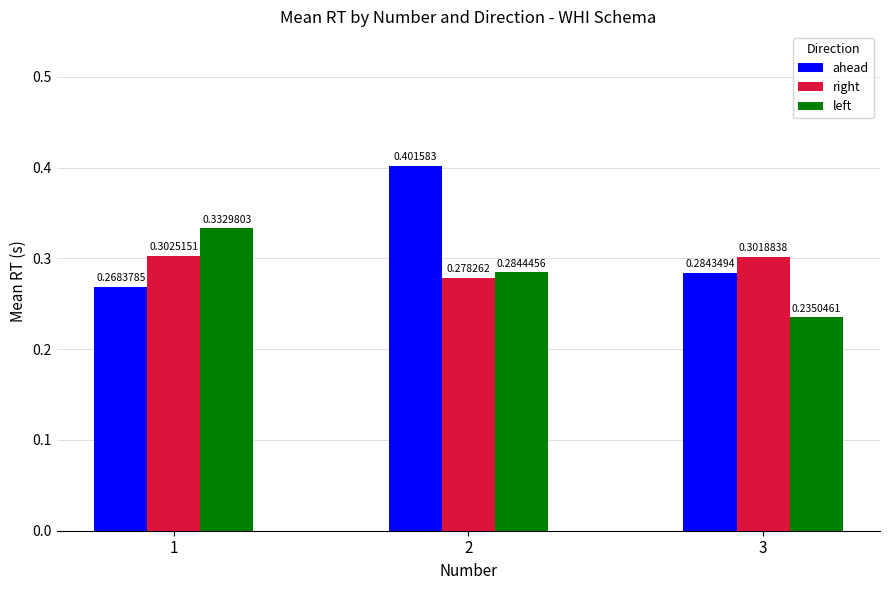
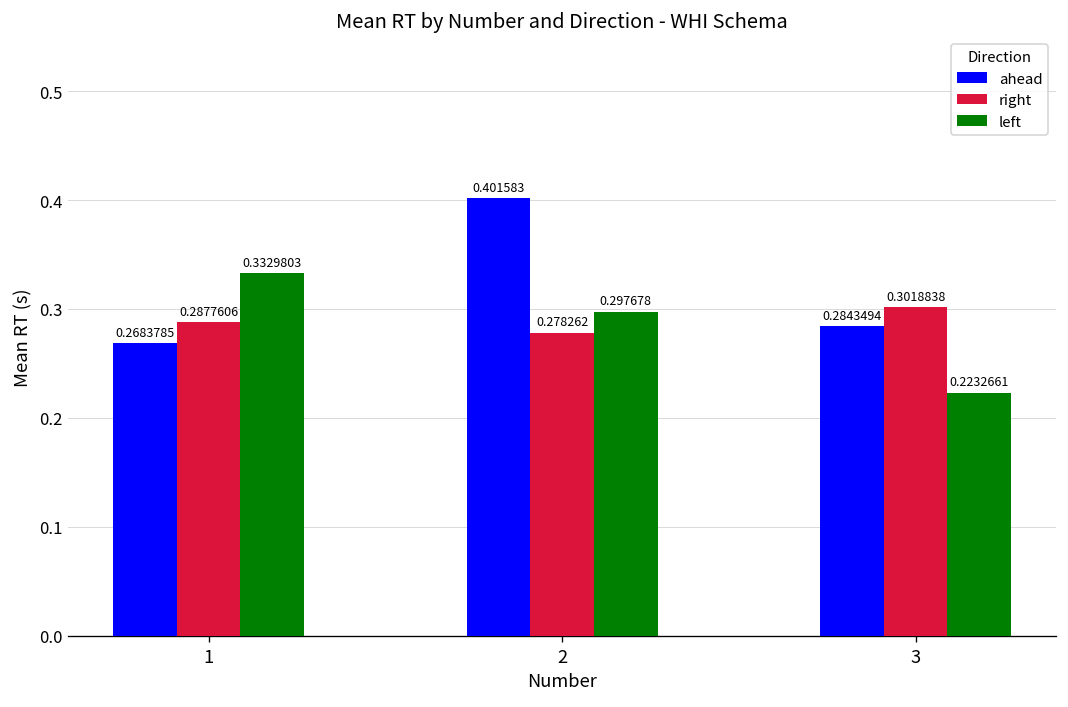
right, 1: 0.3025151 -> 0.2877606
left, 2: 0.2844456 -> 0.297678
left, 3: 0.2350461 -> 0.2232661
